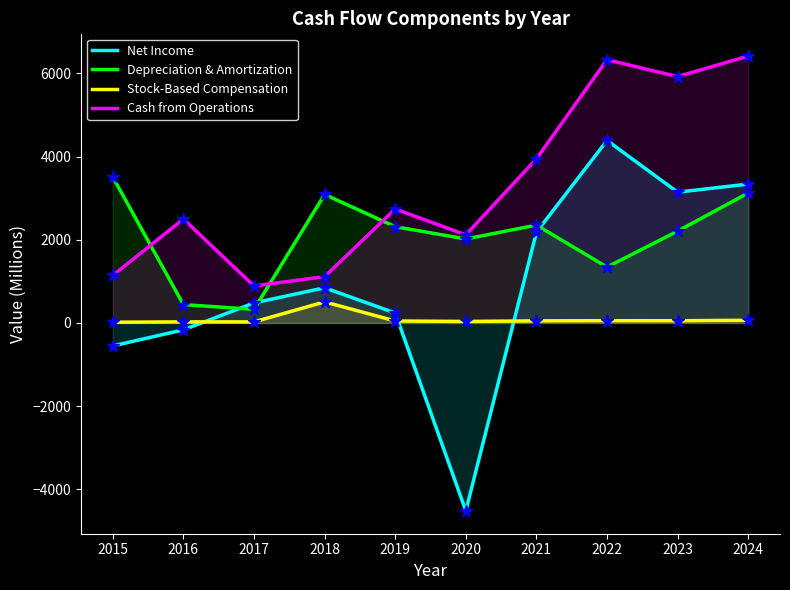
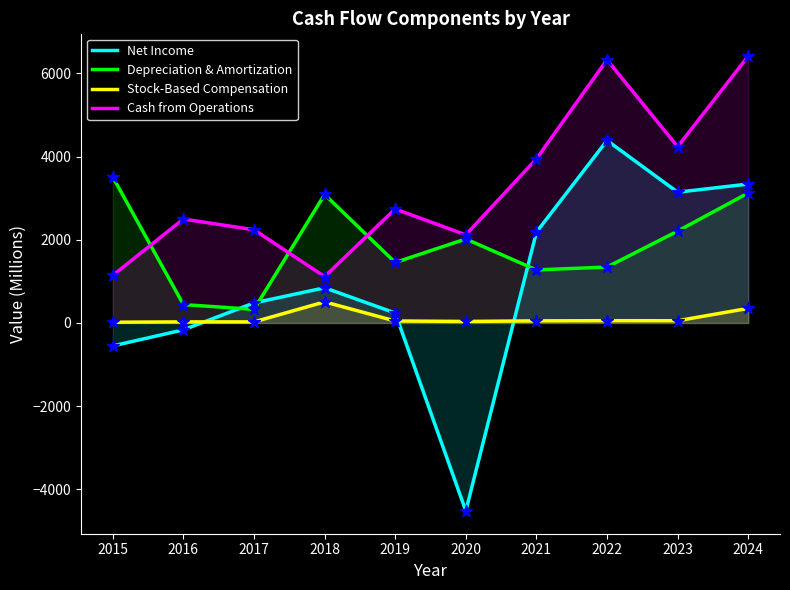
Cash from Operations, 2017: 900 -> 2200
Depreciation & Amortization, 2019: 2300 -> 1500
Depreciation & Amortization, 2021: 2400 -> 1300
Cash from Operations, 2023: 5900 -> 4200
Stock-Based Compensation, 2024: 100 -> 400
